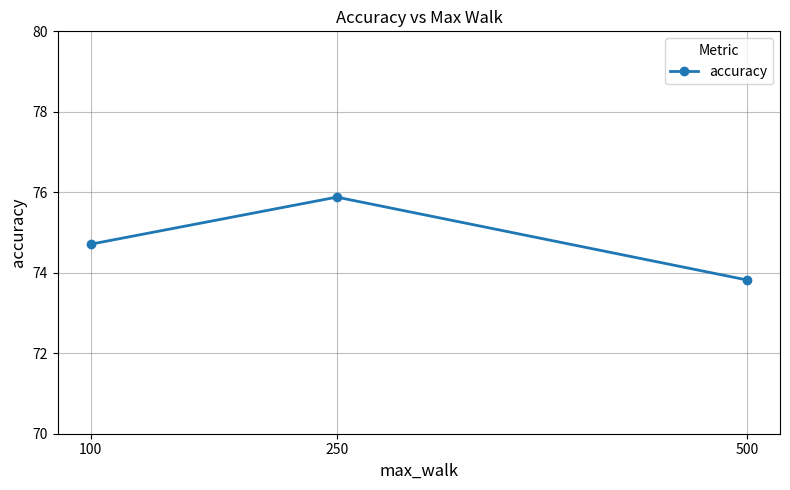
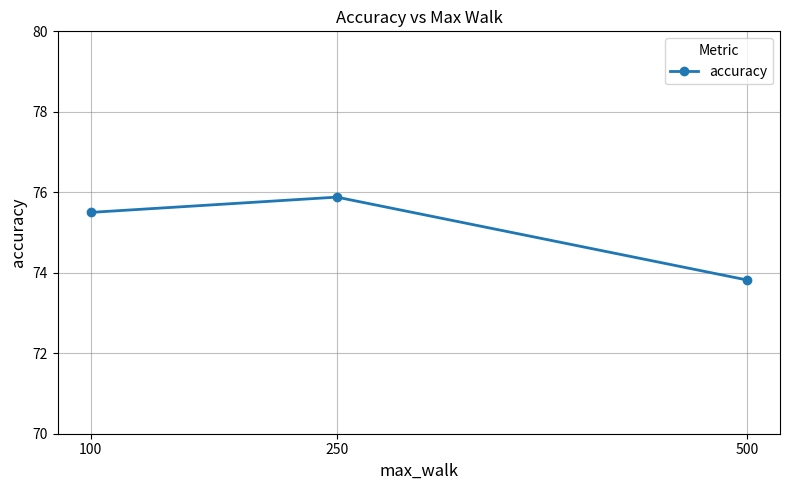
100: 74.7 -> 75.5
